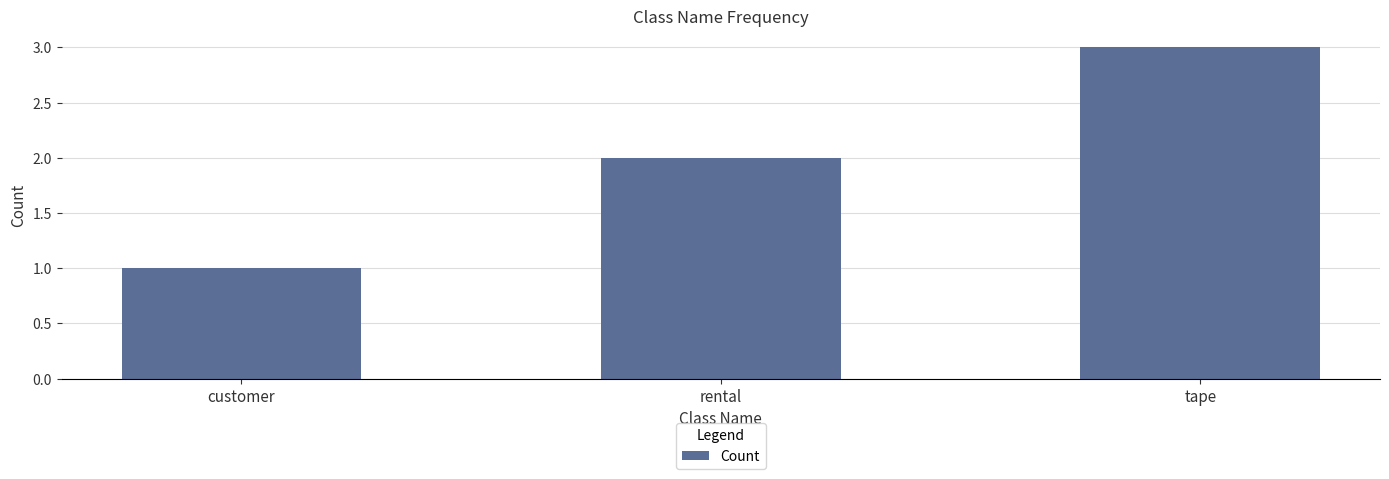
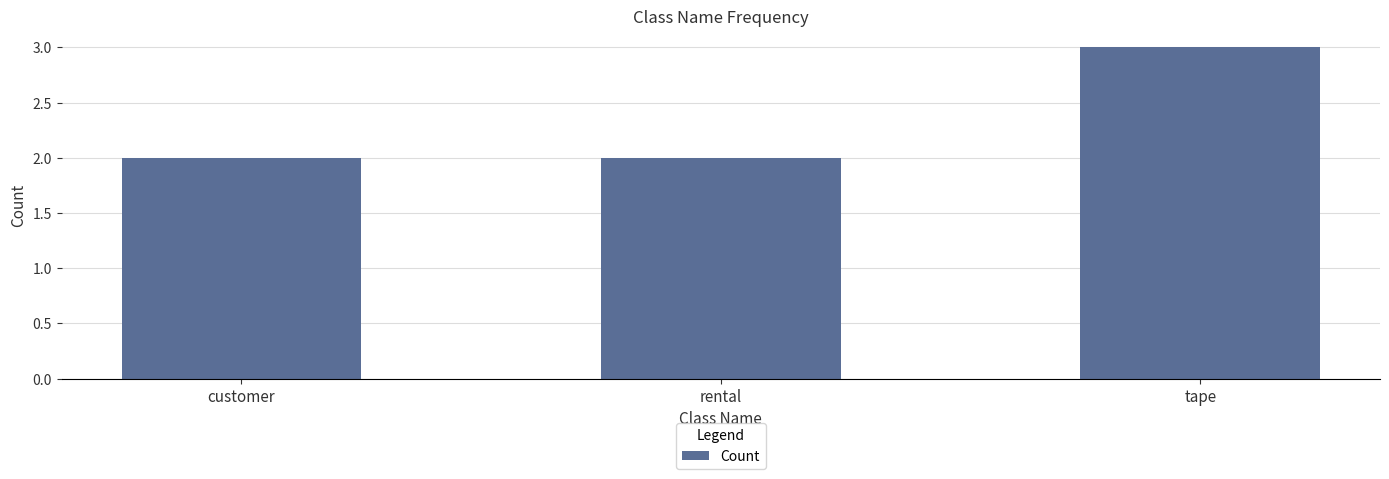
customer: 1 -> 2
